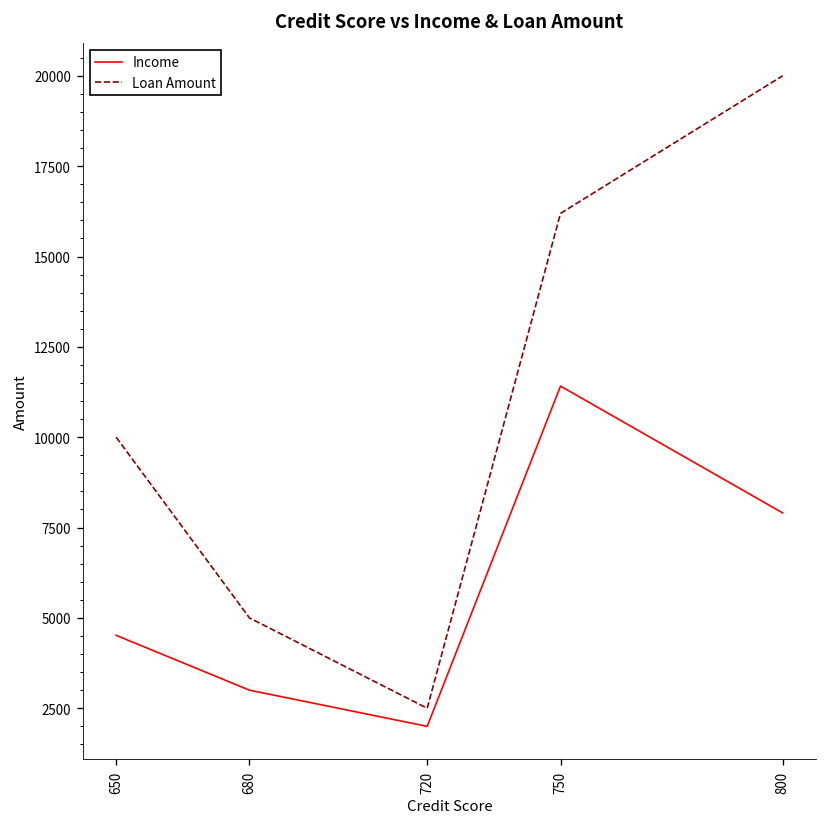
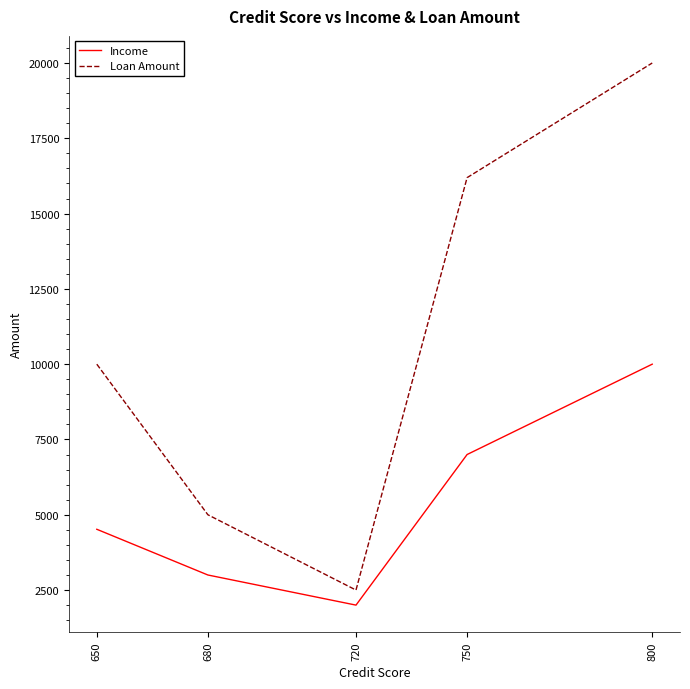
Income, 750: 11400 -> 7000
Income, 800: 7900 -> 10000
